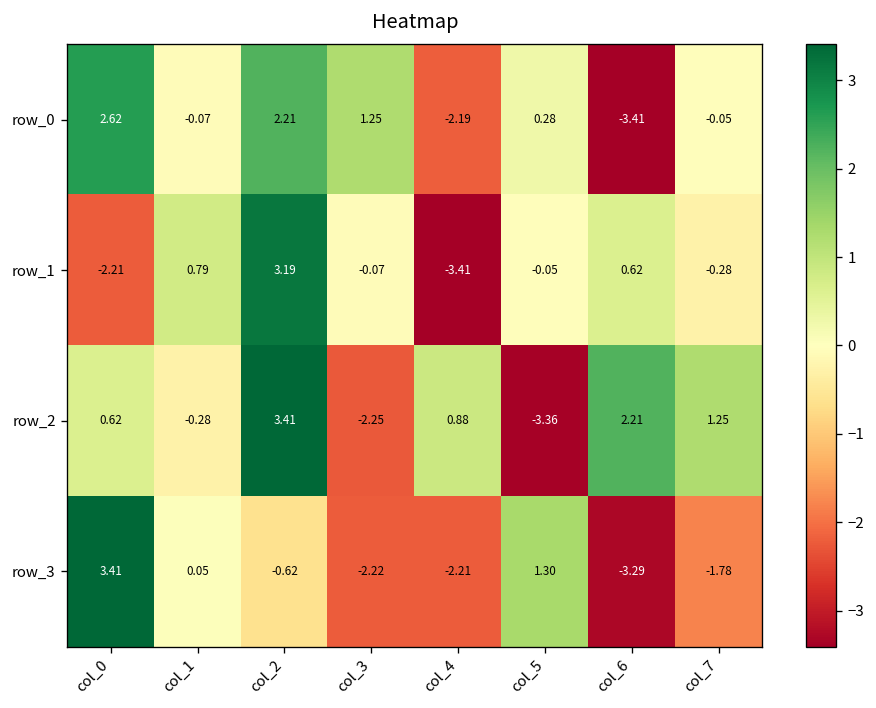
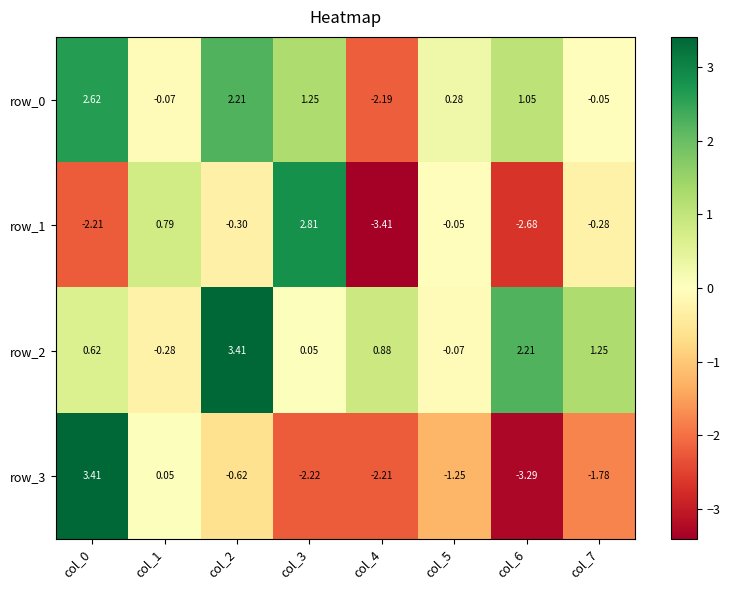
row_0, col_6: -3.41 -> 1.05
row_1, col_2: 3.19 -> -0.30
row_1, col_3: -0.07 -> 2.81
row_1, col_6: 0.62 -> -2.68
row_2, col_3: -2.25 -> 0.05
row_2, col_5: -3.36 -> -0.07
row_3, col_5: 1.30 -> -1.25
